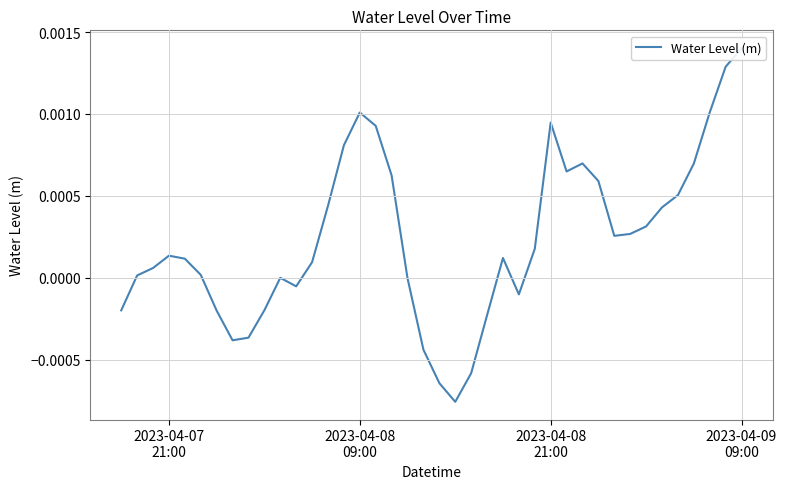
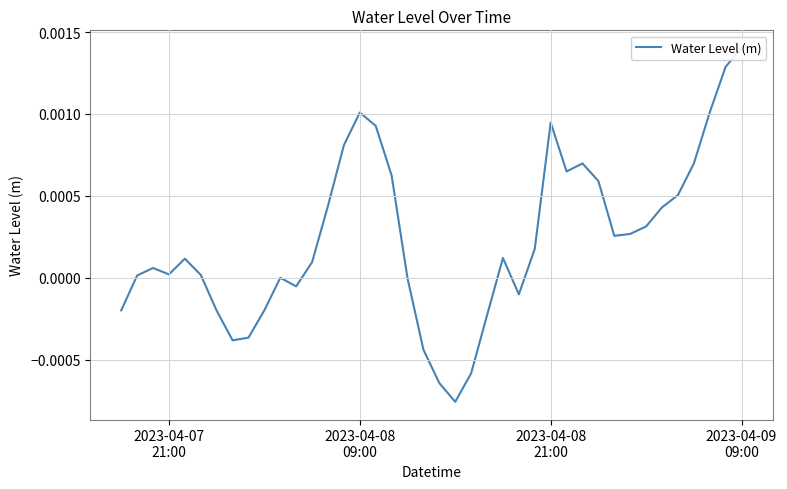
2023-04-07 21:00: 0.00014 -> 0.00002
